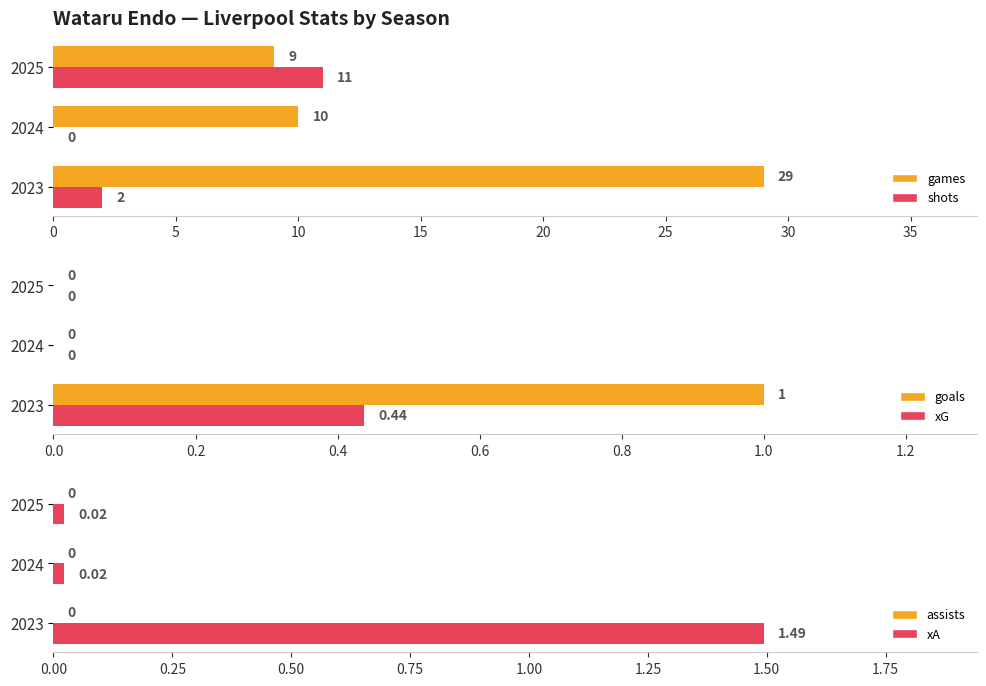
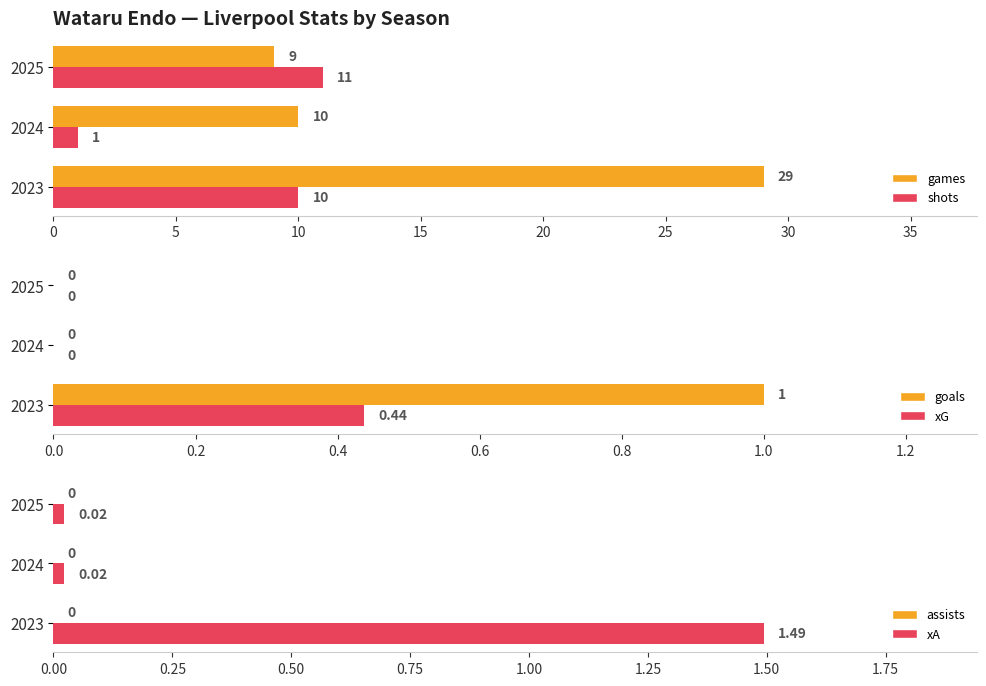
Wataru Endo — Liverpool Stats by Season, shots, 2024: 0 -> 1
Wataru Endo — Liverpool Stats by Season, shots, 2023: 2 -> 10
